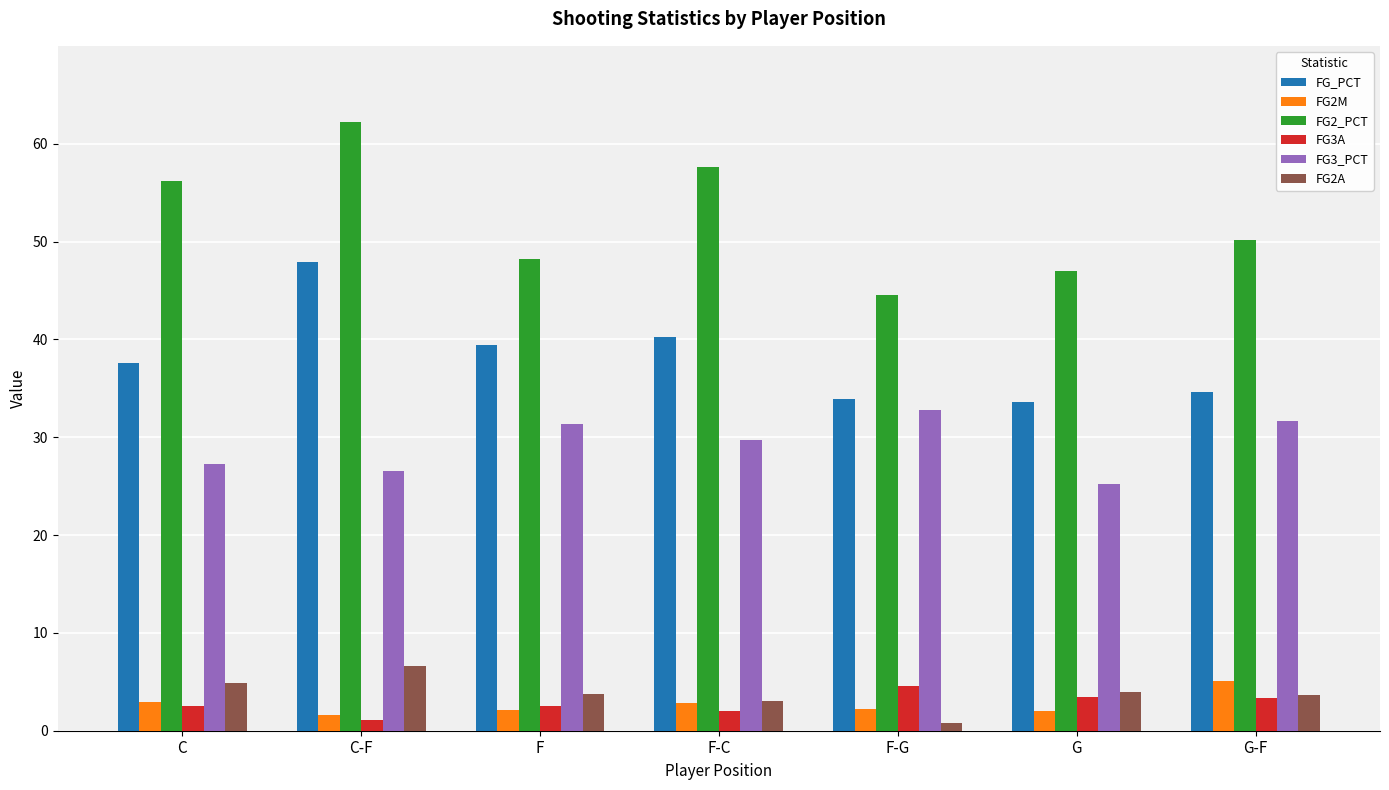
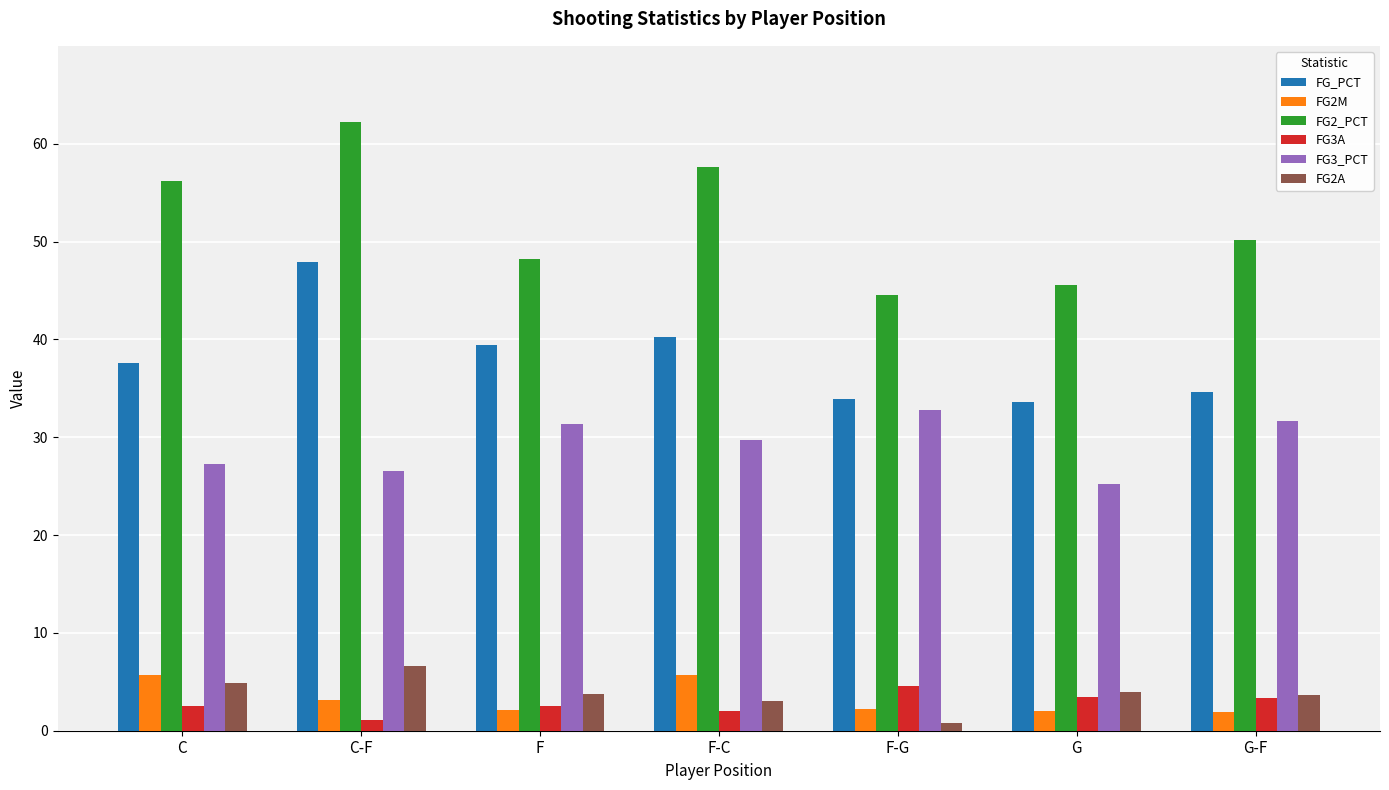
FG2M, C: 3 -> 6
FG2M, C-F: 2 -> 3
FG2M, F-C: 3 -> 6
FG2_PCT, G: 47 -> 46
FG2M, G-F: 5 -> 2
